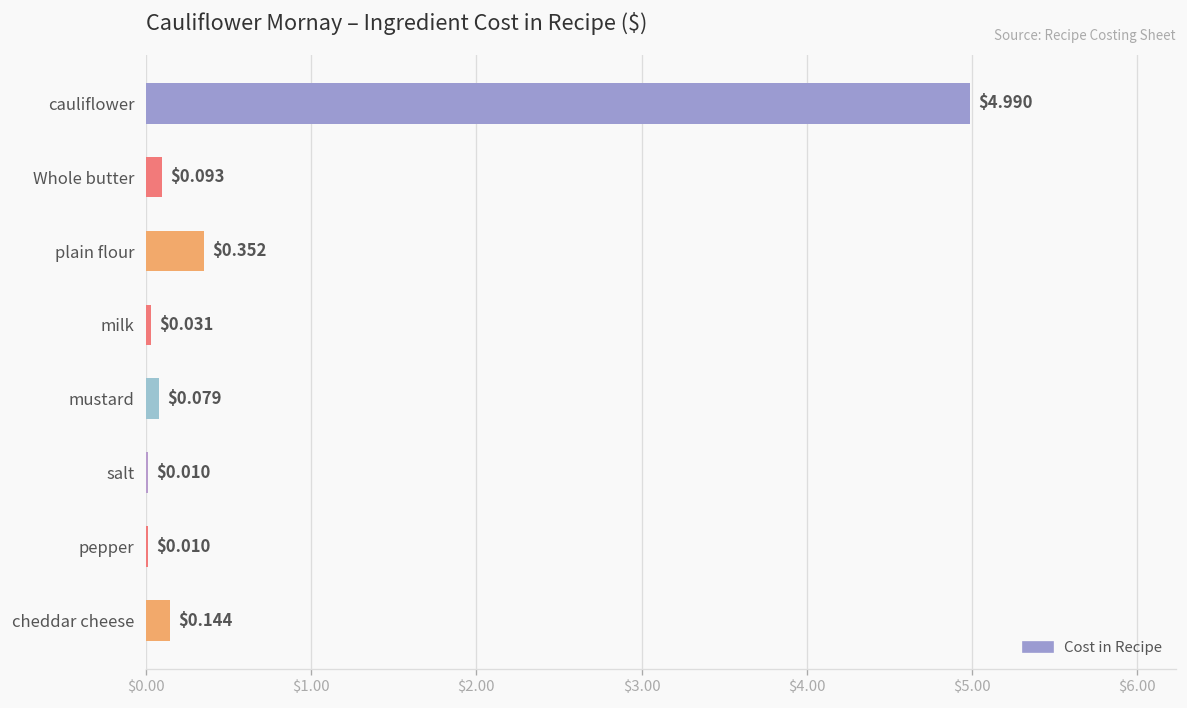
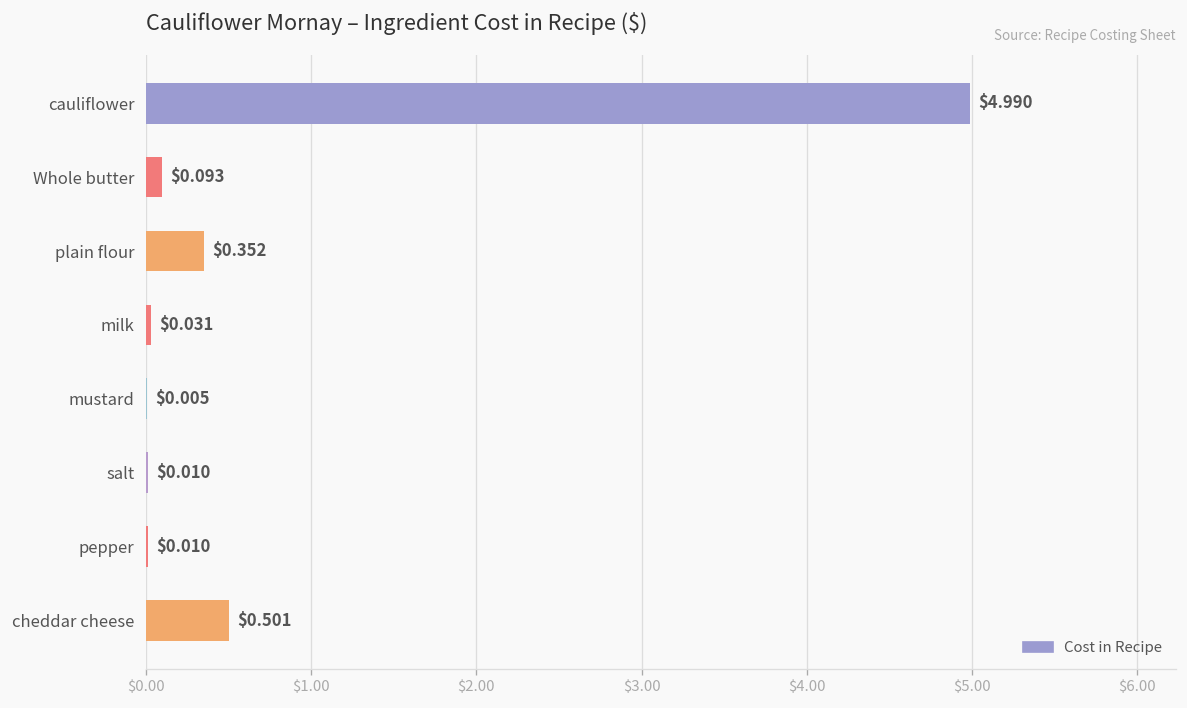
mustard: $0.079 -> $0.005
cheddar cheese: $0.144 -> $0.501
